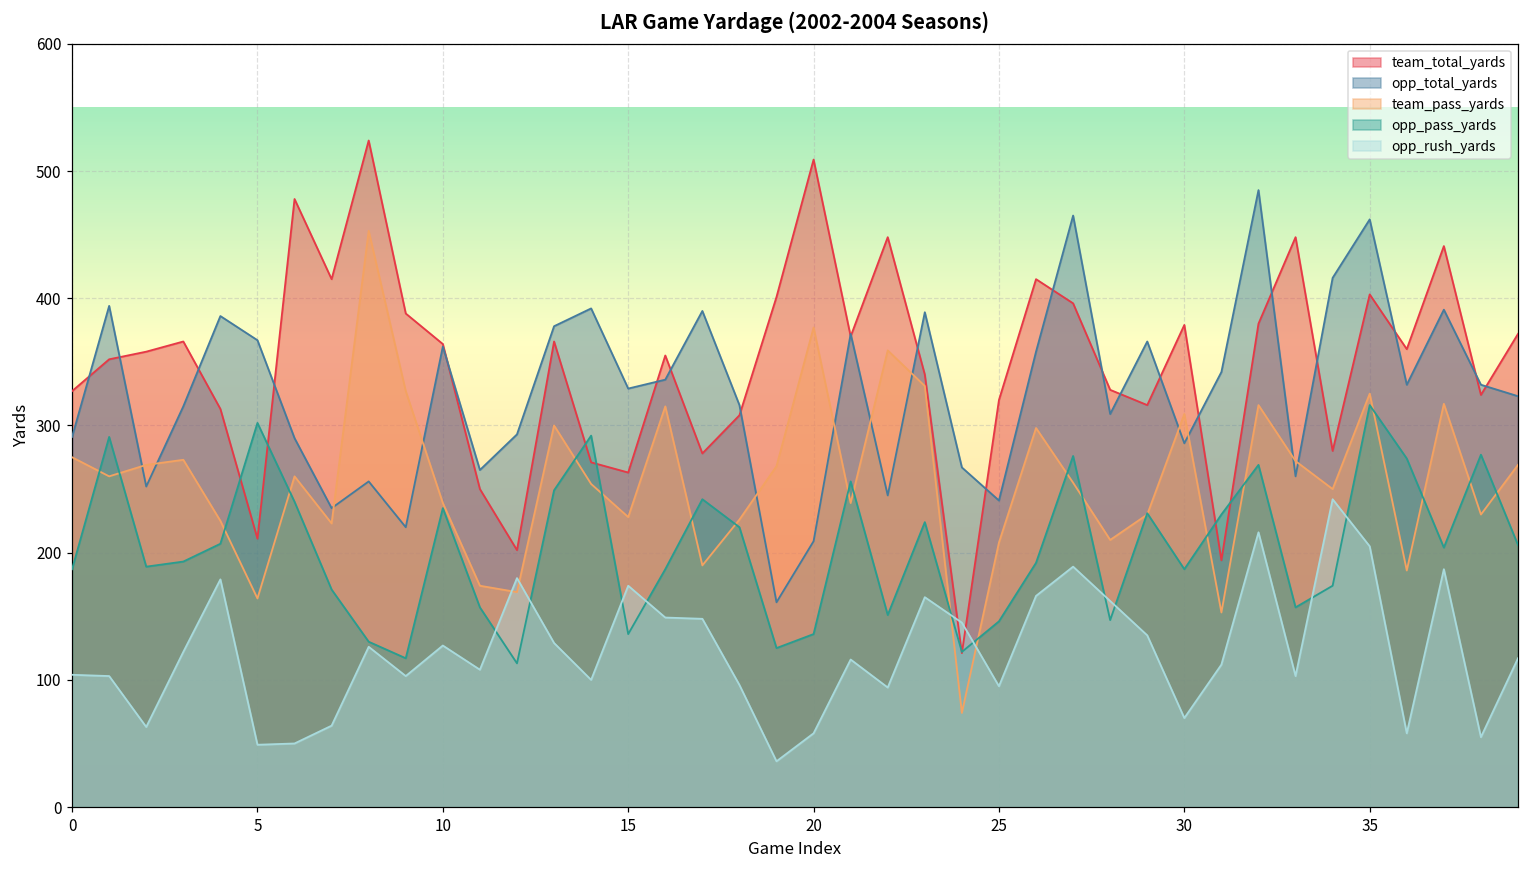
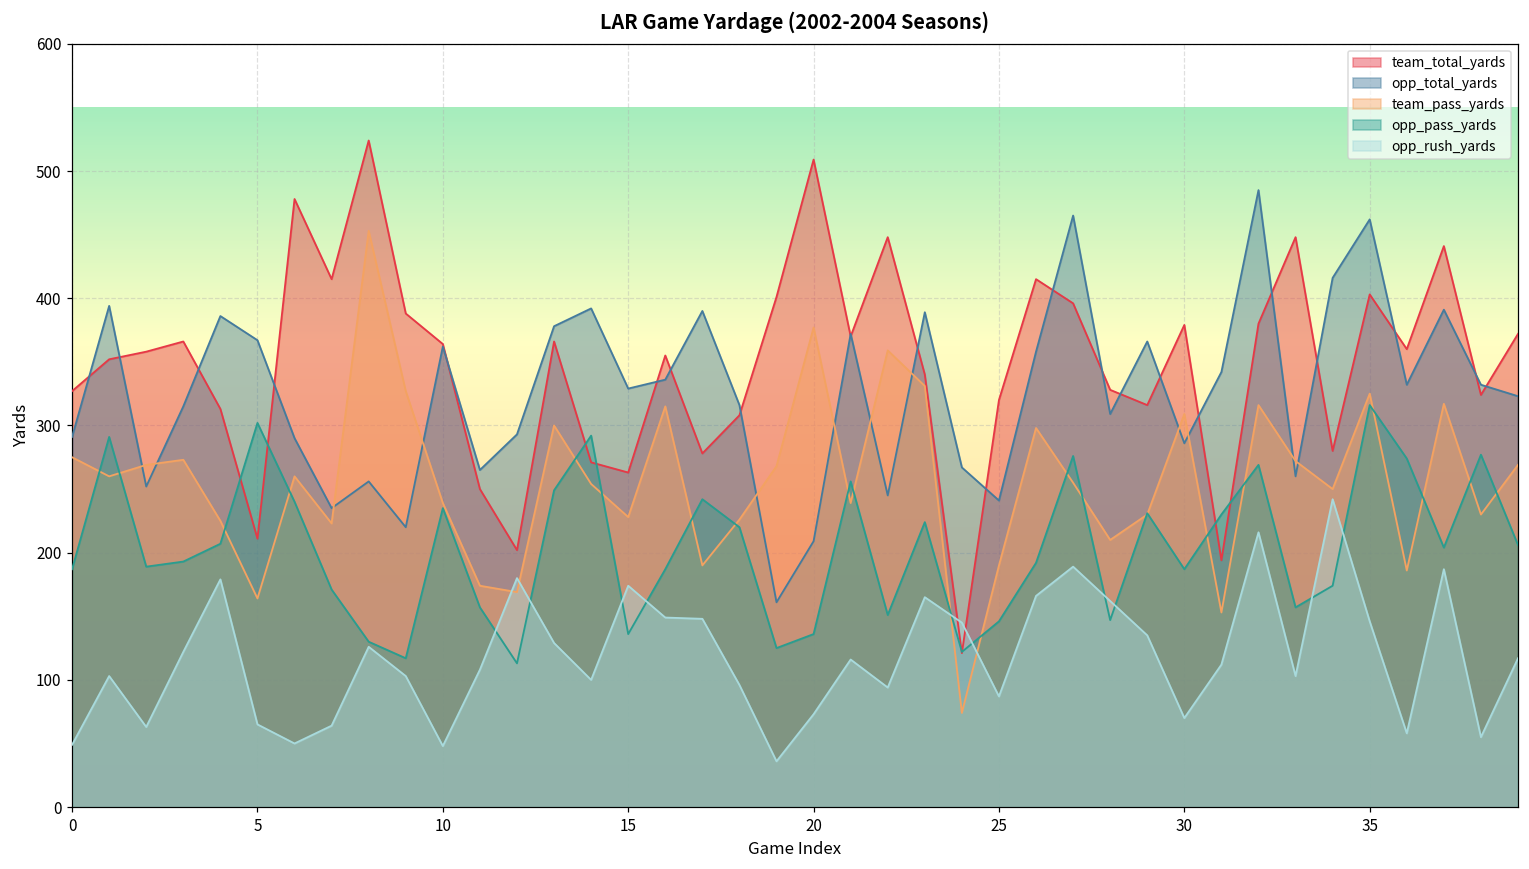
opp_rush_yards, 0: 104 -> 49
opp_rush_yards, 5: 49 -> 65
opp_rush_yards, 10: 127 -> 48
opp_rush_yards, 20: 58 -> 73
team_pass_yards, 25: 208 -> 190
opp_rush_yards, 25: 95 -> 87
opp_rush_yards, 35: 205 -> 146
